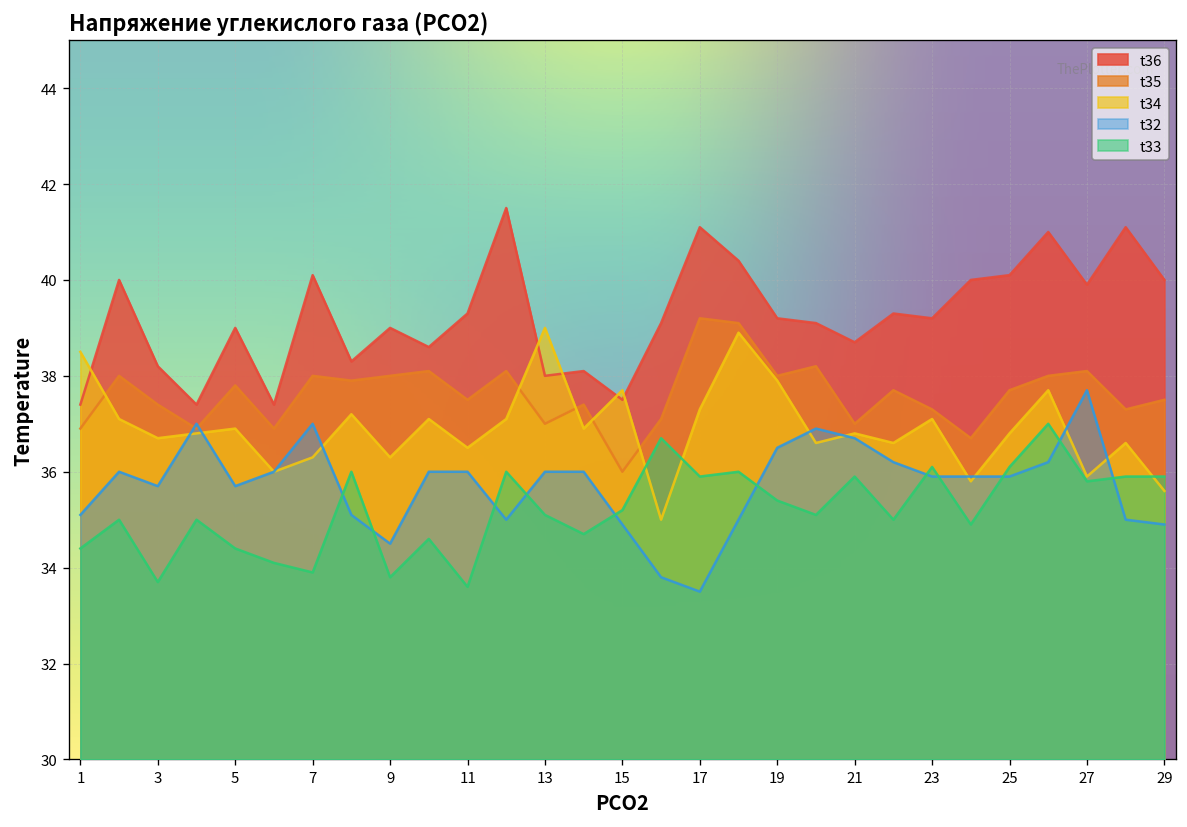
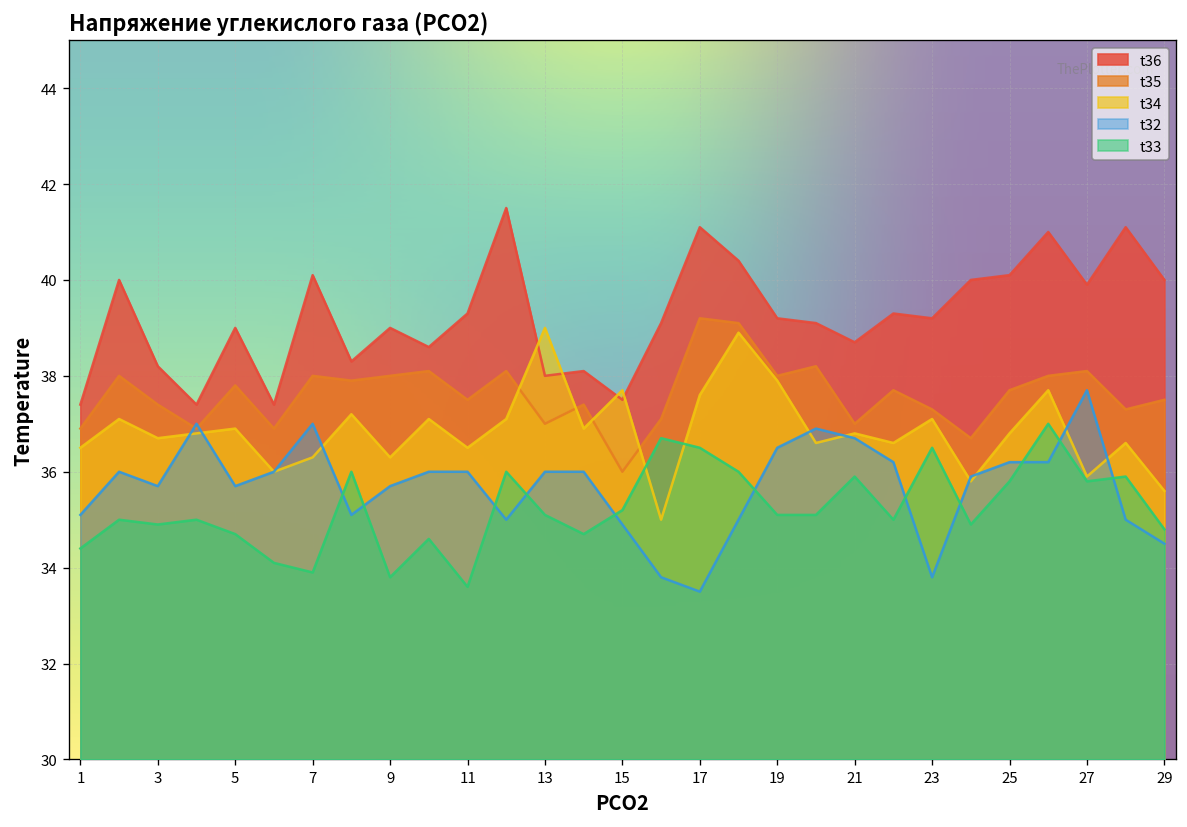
t34, 1: 38.5 -> 36.5
t33, 3: 33.7 -> 34.9
t33, 5: 34.4 -> 34.7
t32, 9: 34.5 -> 35.7
t34, 17: 37.3 -> 37.6
t33, 17: 35.9 -> 36.5
t33, 19: 35.4 -> 35.1
t32, 23: 35.9 -> 33.8
t33, 23: 36.1 -> 36.5
t32, 25: 35.9 -> 36.2
t33, 25: 36.1 -> 35.8
t32, 29: 34.9 -> 34.5
t33, 29: 35.9 -> 34.8
